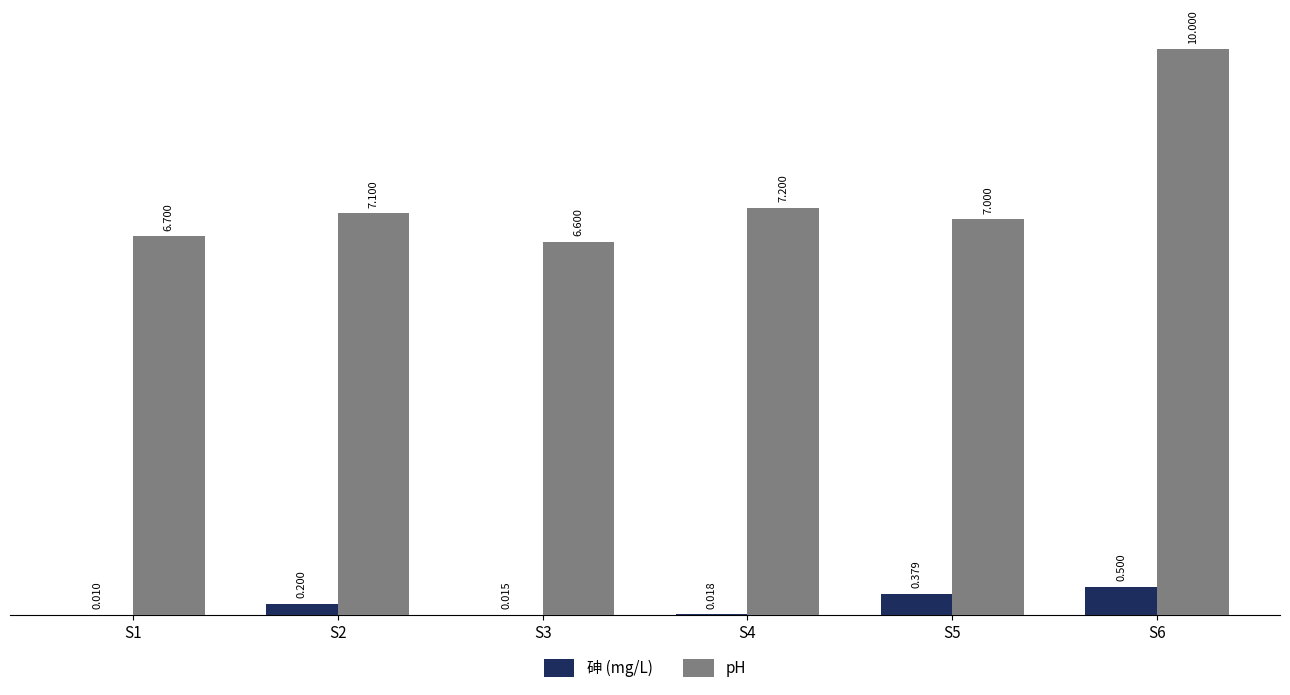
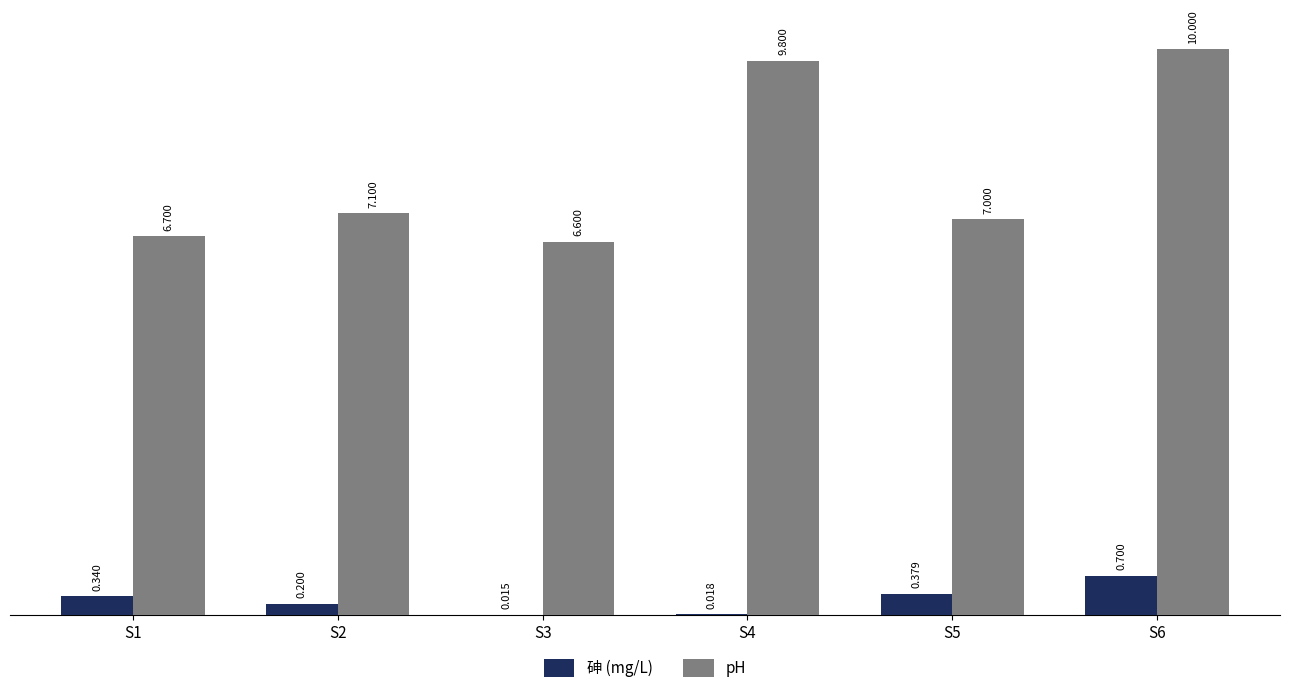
砷 (mg/L), S1: 0.010 -> 0.340
pH, S4: 7.200 -> 9.800
砷 (mg/L), S6: 0.500 -> 0.700
